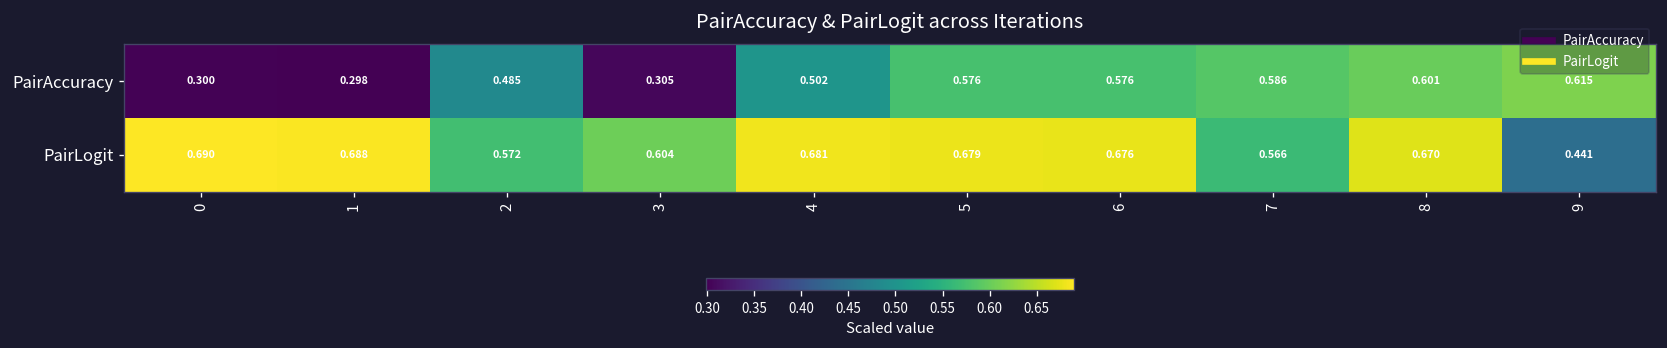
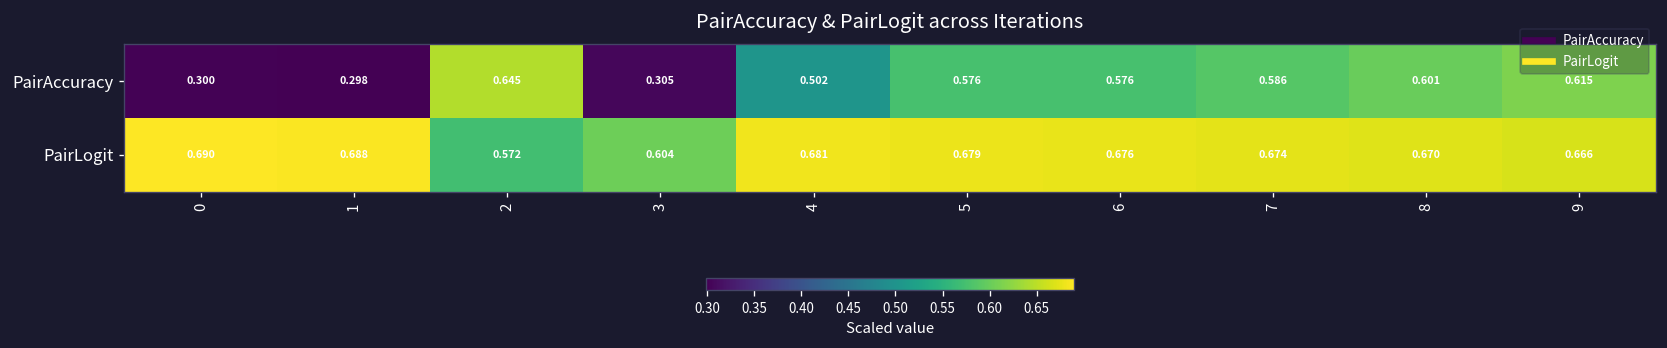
PairAccuracy, 2: 0.485 -> 0.645
PairLogit, 7: 0.566 -> 0.674
PairLogit, 9: 0.441 -> 0.666
